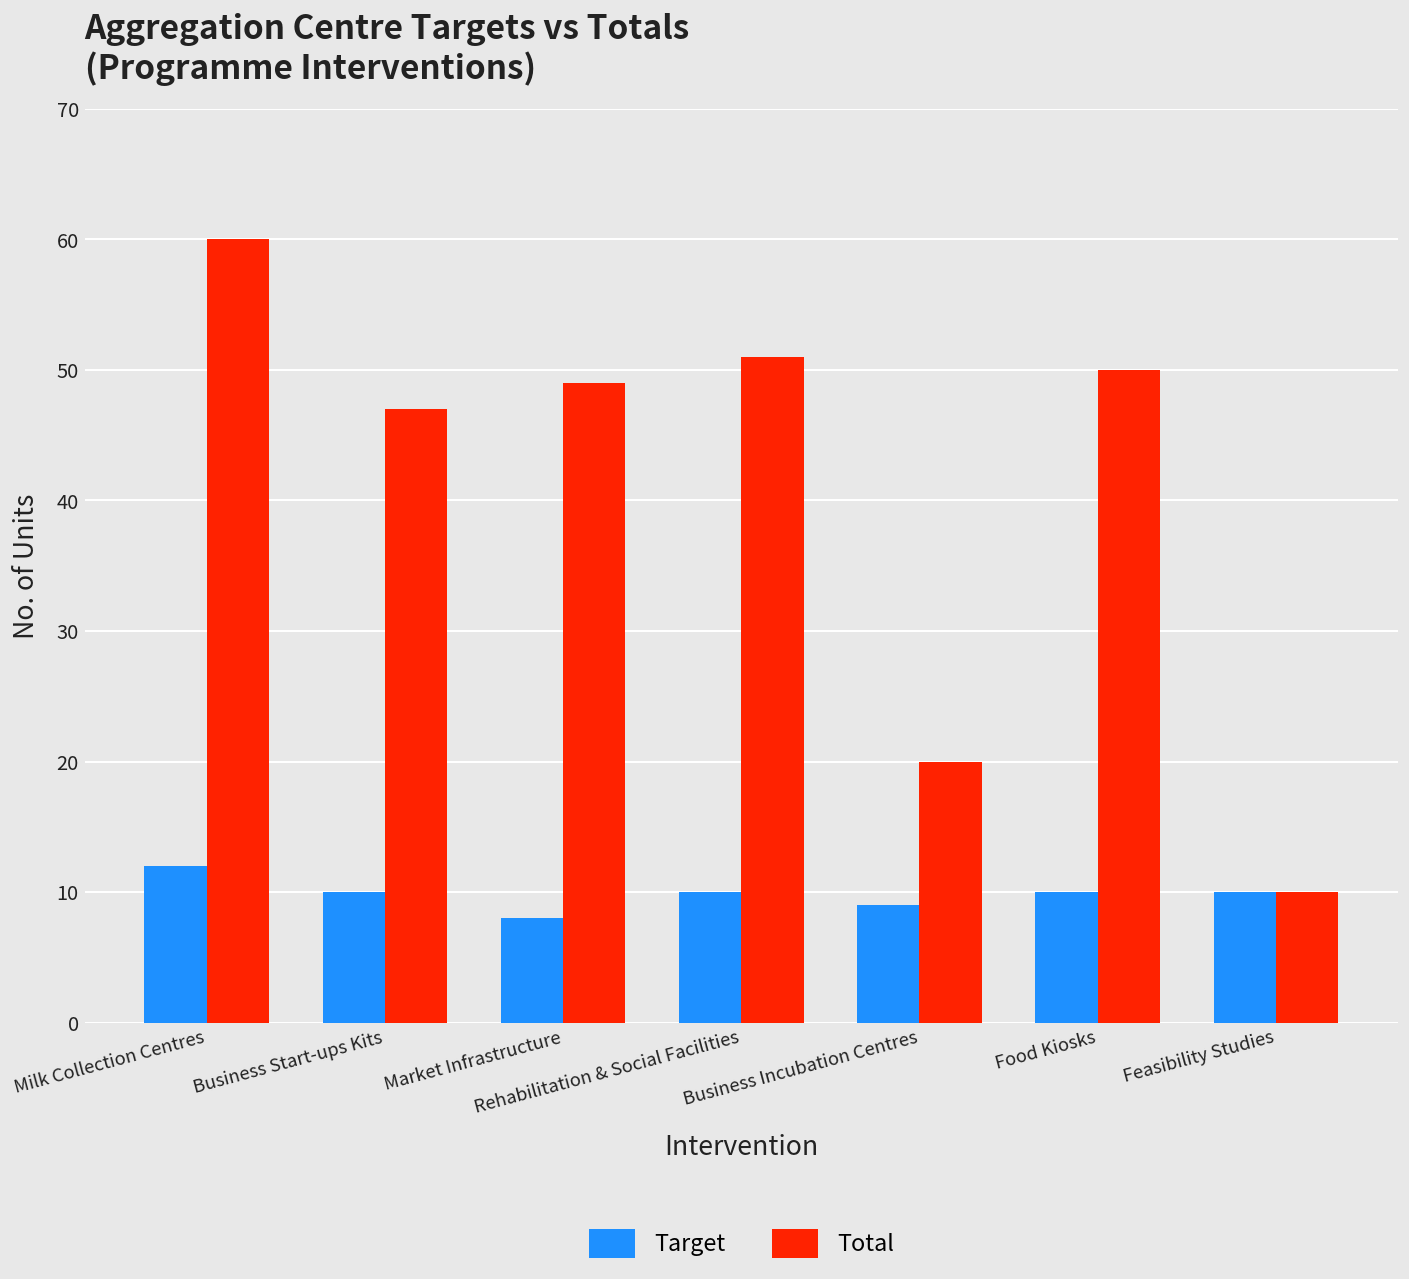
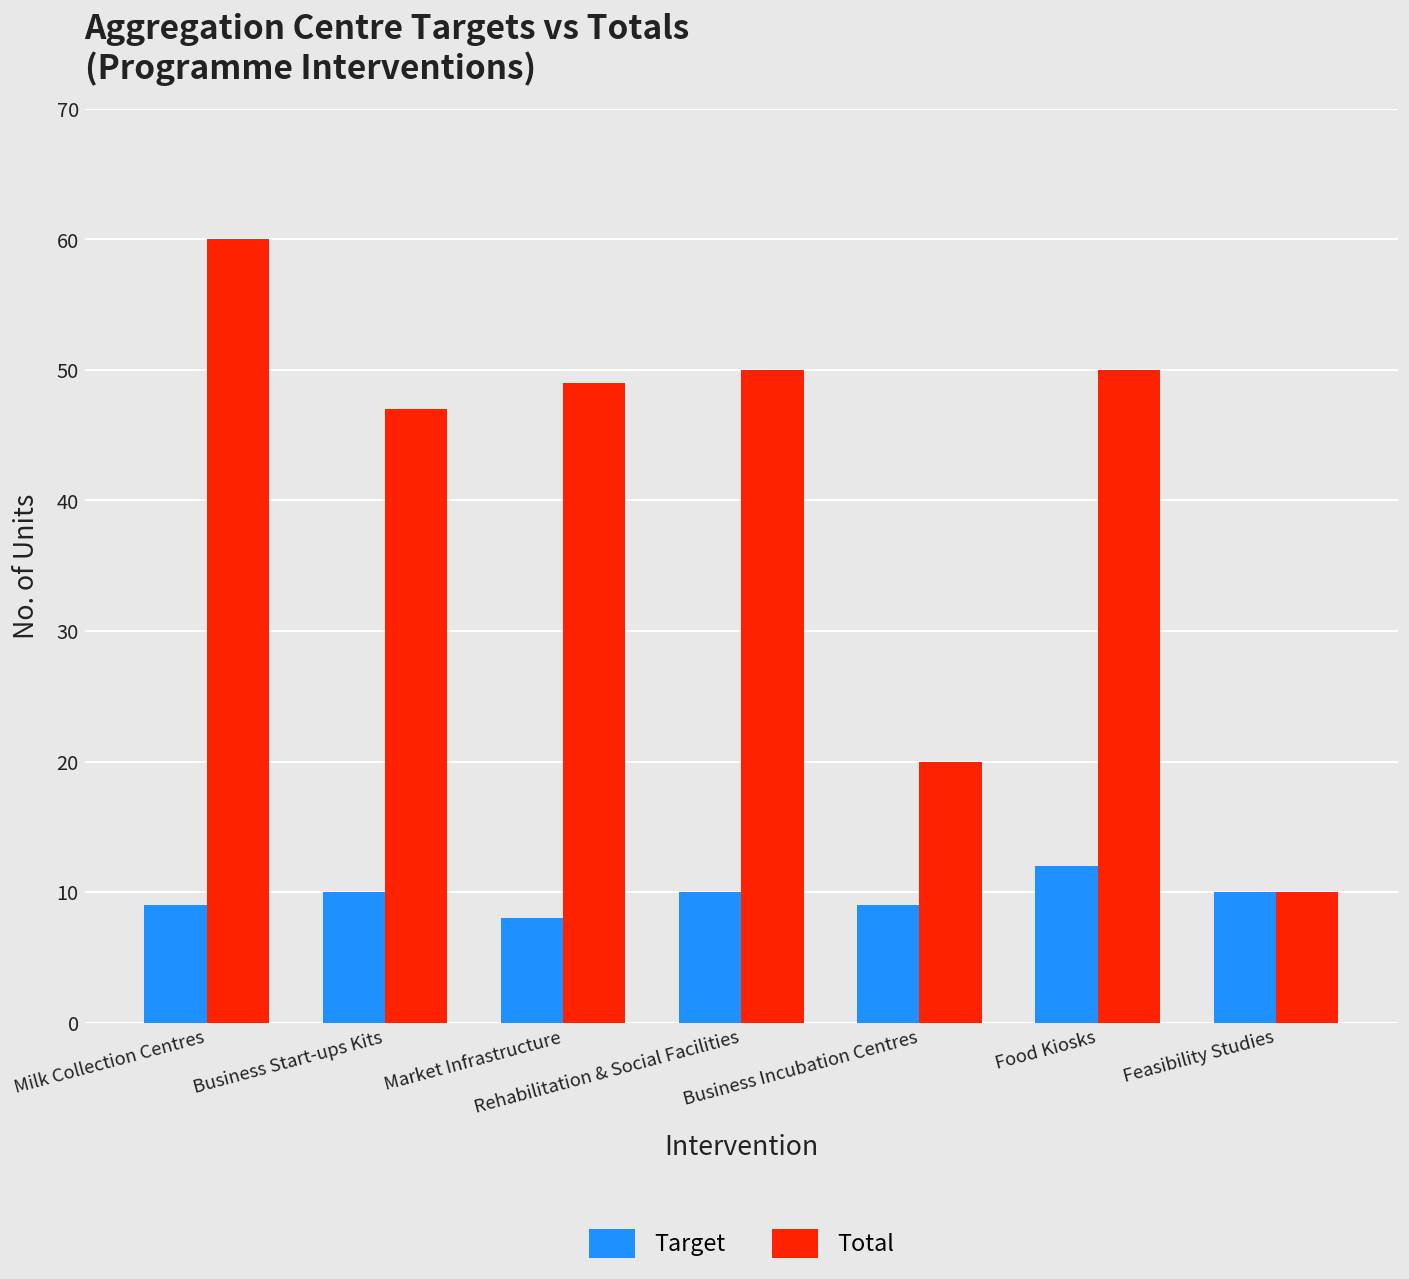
Target, Milk Collection Centres: 12 -> 9
Total, Rehabilitation & Social Facilities: 51 -> 50
Target, Food Kiosks: 10 -> 12
